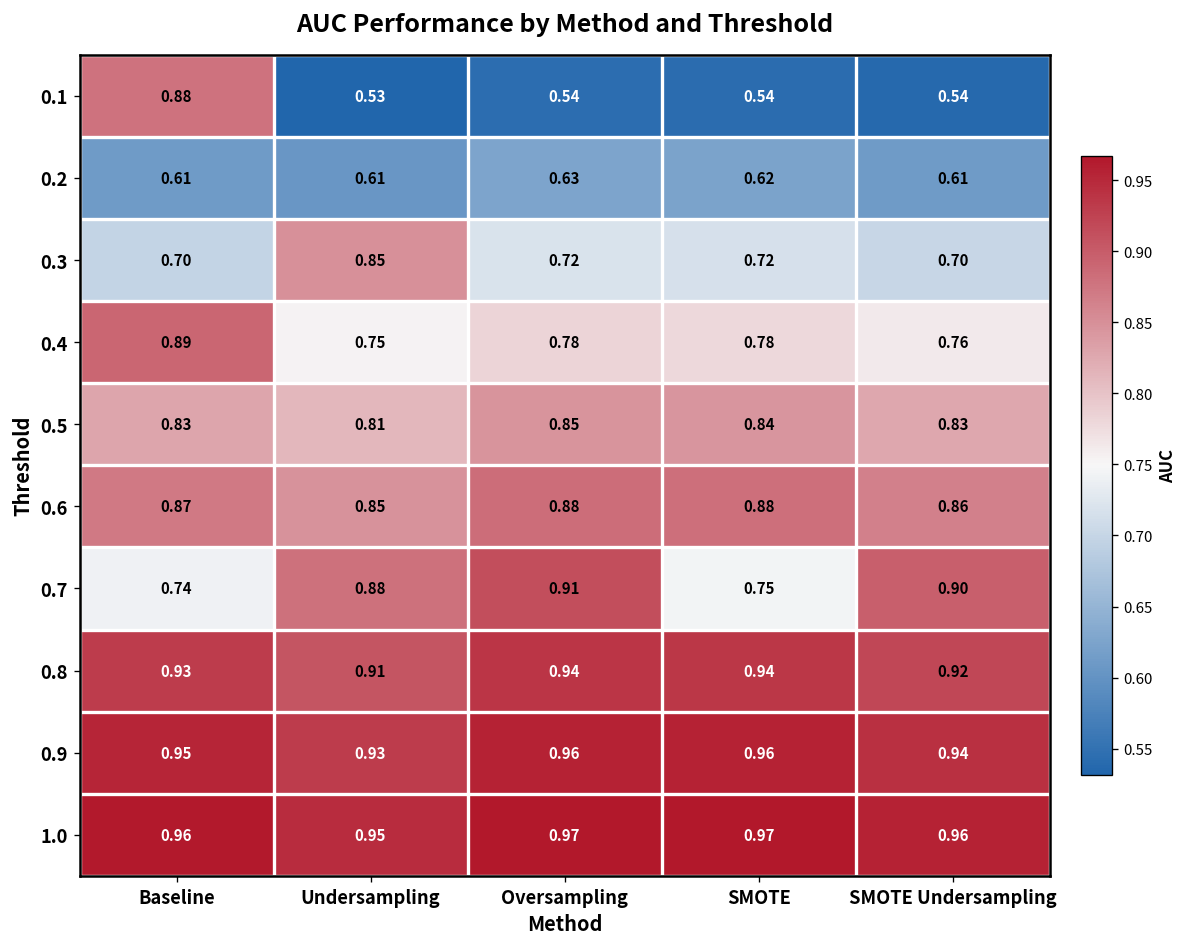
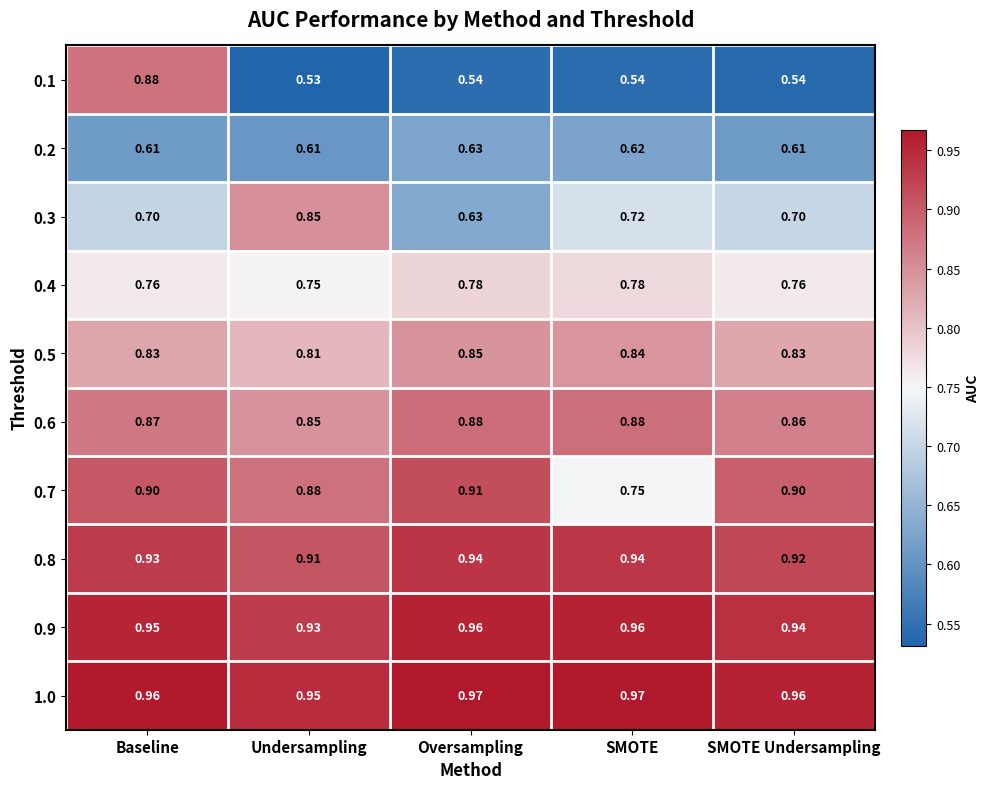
0.3, Oversampling: 0.72 -> 0.63
0.4, Baseline: 0.89 -> 0.76
0.7, Baseline: 0.74 -> 0.90
